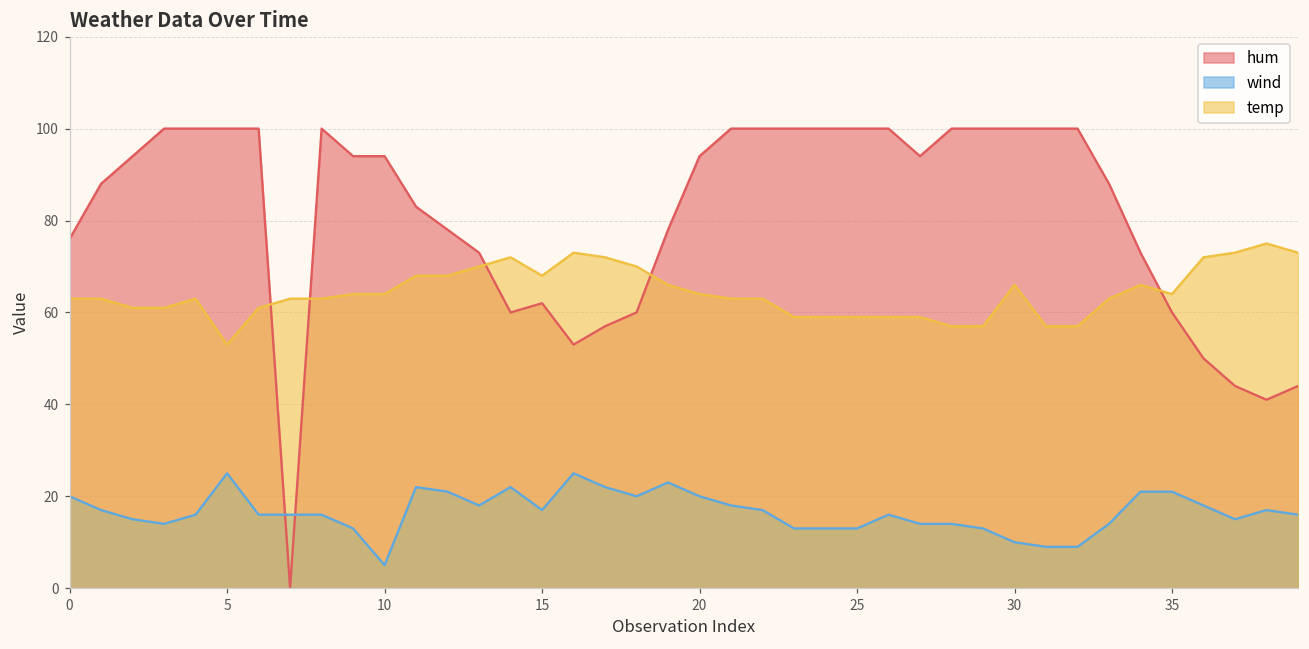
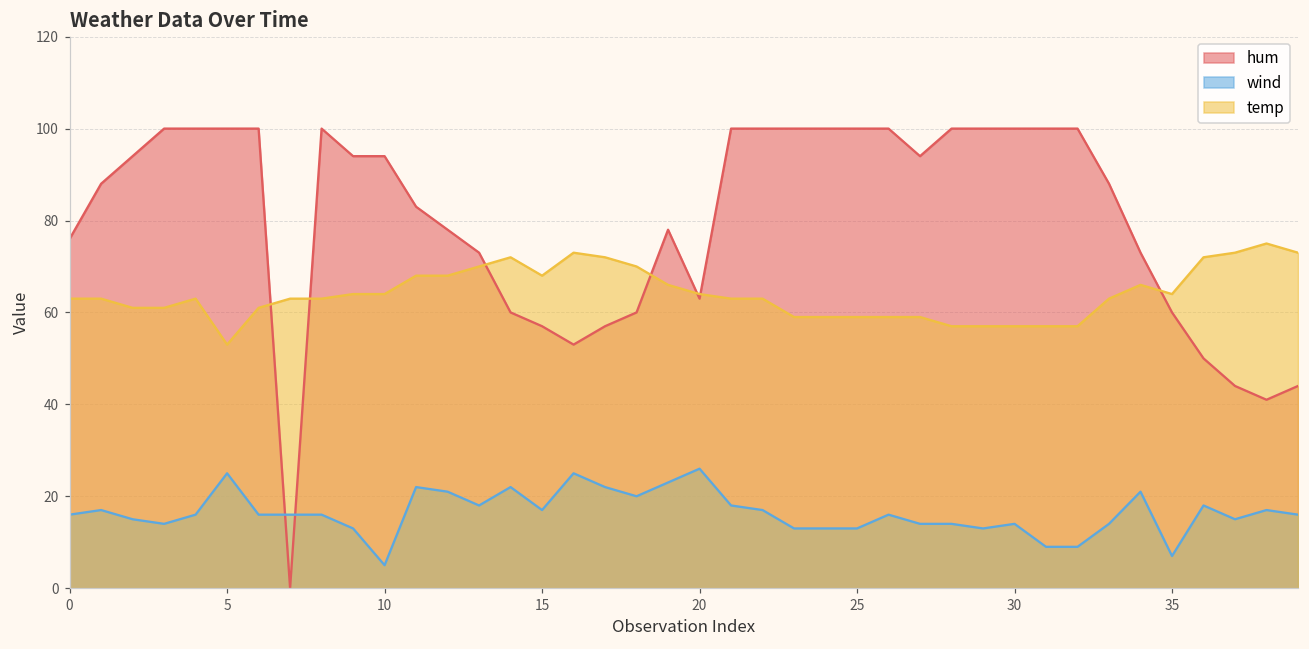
wind, 0: 20 -> 16
hum, 15: 62 -> 57
hum, 20: 94 -> 63
wind, 20: 20 -> 26
wind, 30: 10 -> 14
temp, 30: 66 -> 57
wind, 35: 21 -> 7
